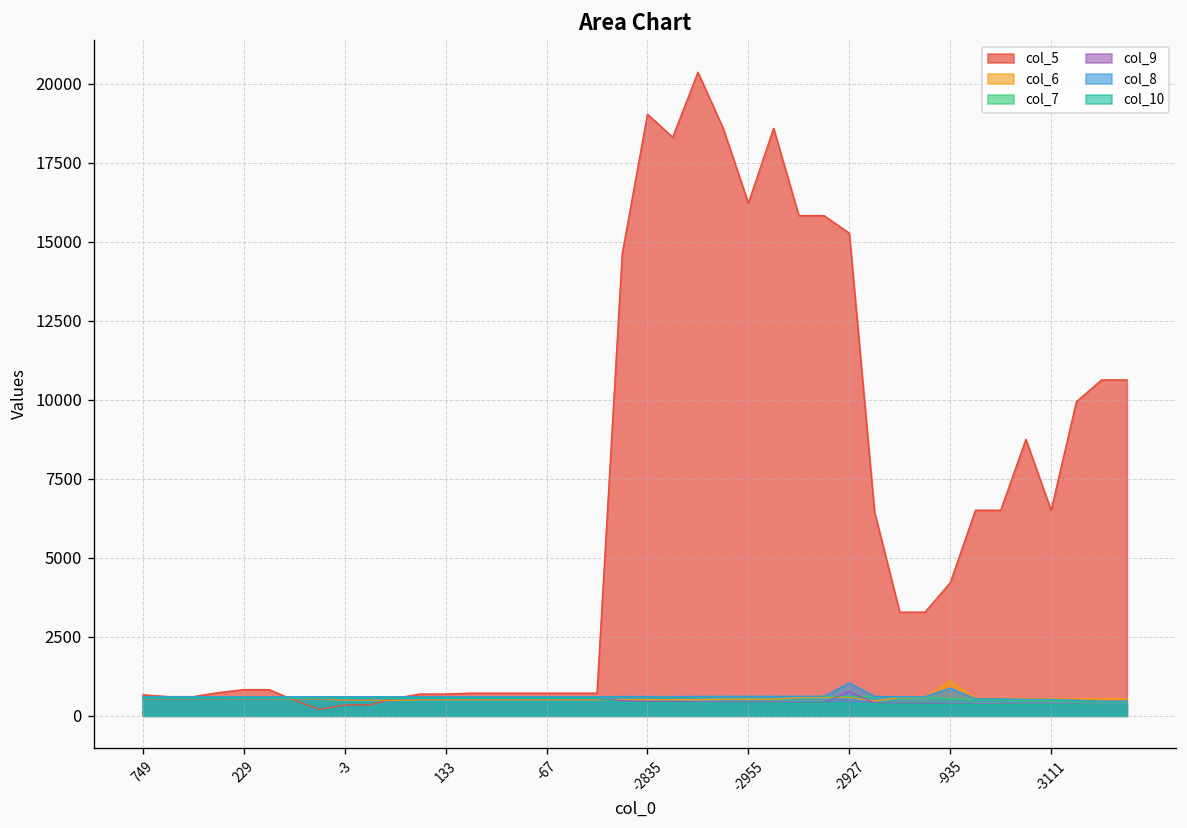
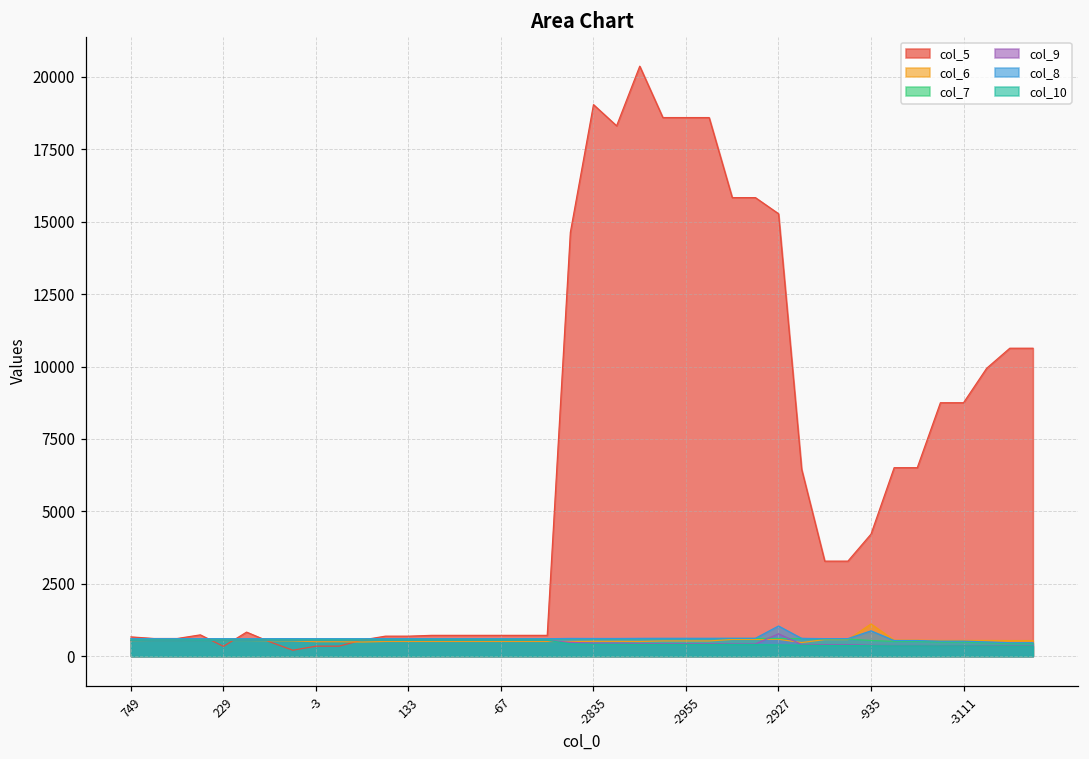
col_5, 229: 800 -> 300
col_5, -2955: 16200 -> 18600
col_5, -3111: 6500 -> 8800
